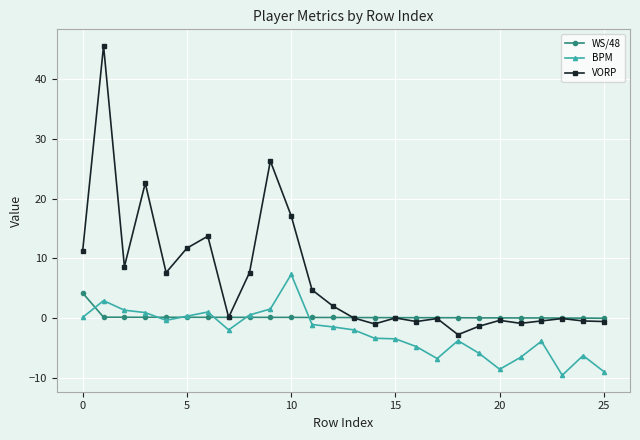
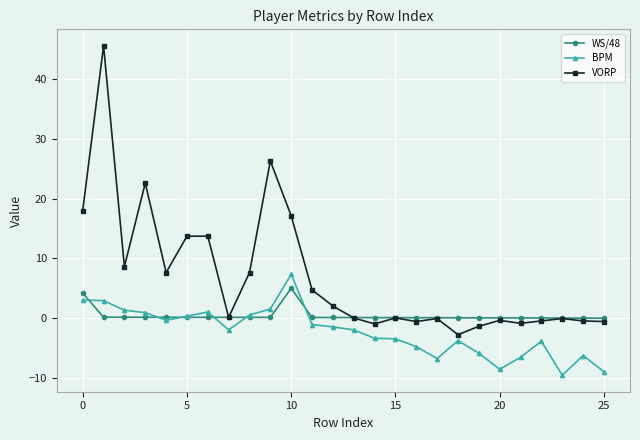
BPM, 0: 0 -> 3
VORP, 0: 11 -> 18
VORP, 5: 12 -> 14
WS/48, 10: 0 -> 5
